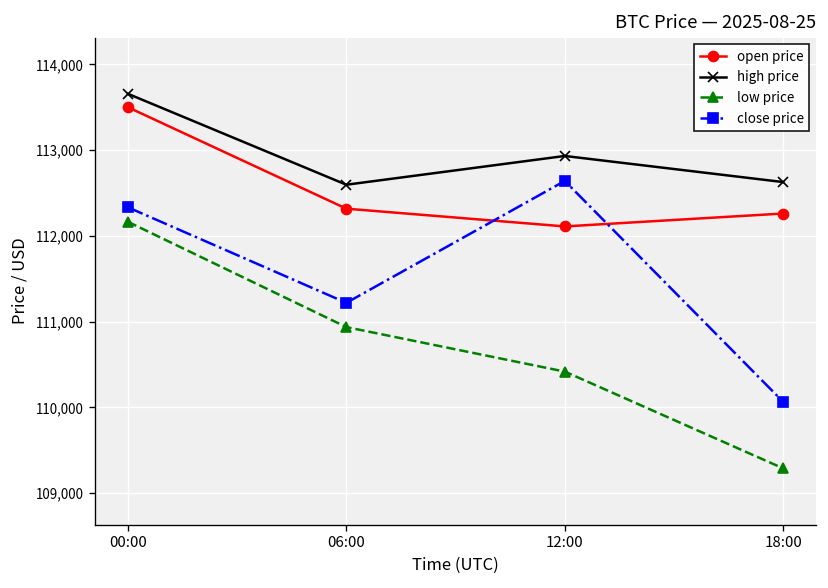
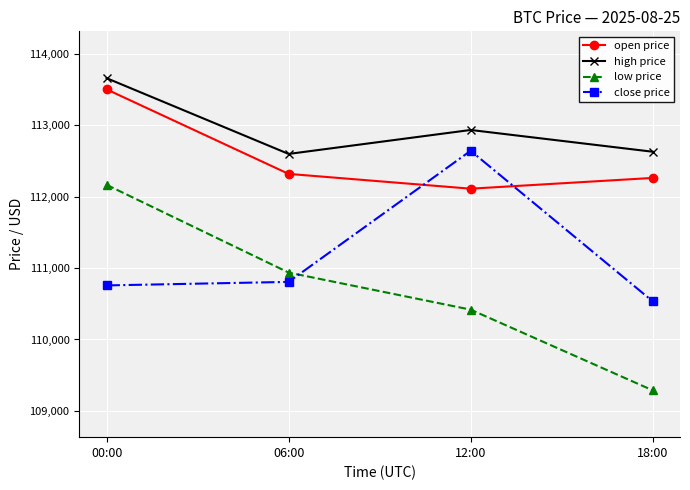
close price, 00:00: 112,300 -> 110,800
close price, 06:00: 111,200 -> 110,800
close price, 18:00: 110,100 -> 110,500
